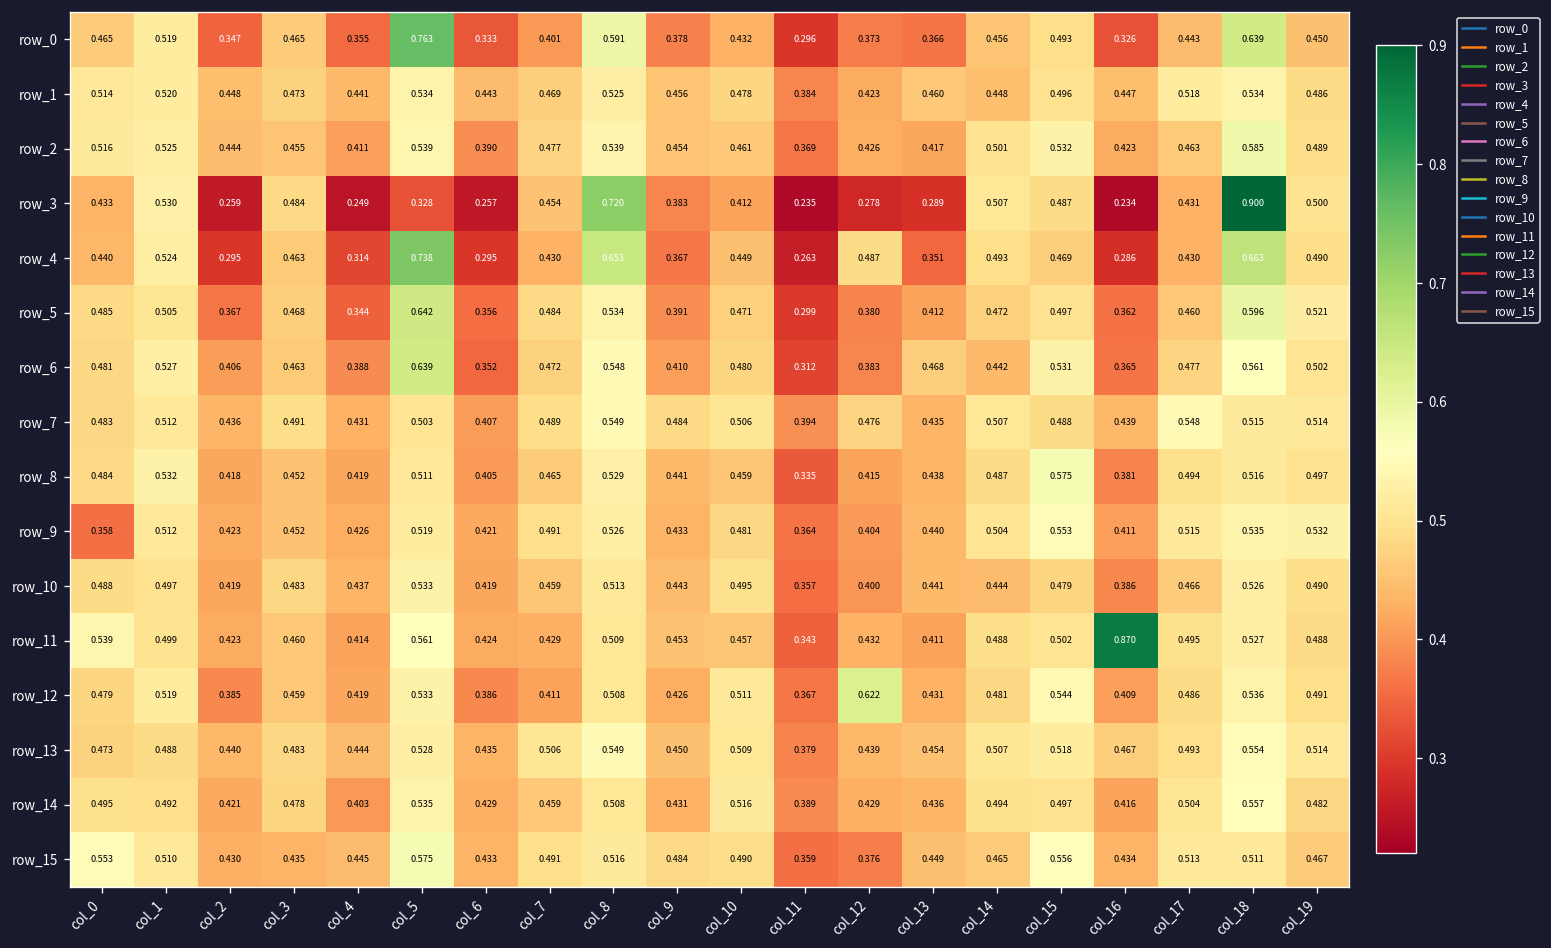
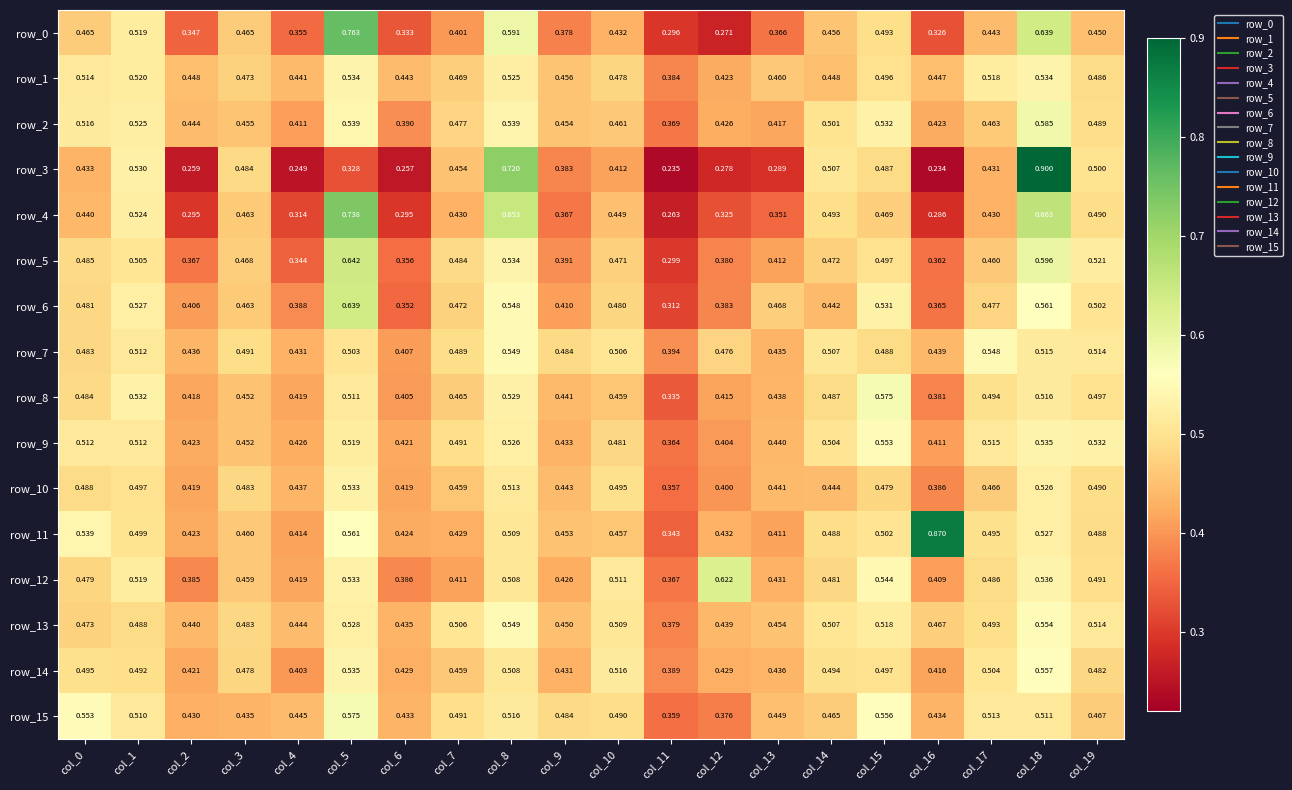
row_0, col_12: 0.373 -> 0.271
row_4, col_12: 0.487 -> 0.325
row_9, col_0: 0.358 -> 0.512
